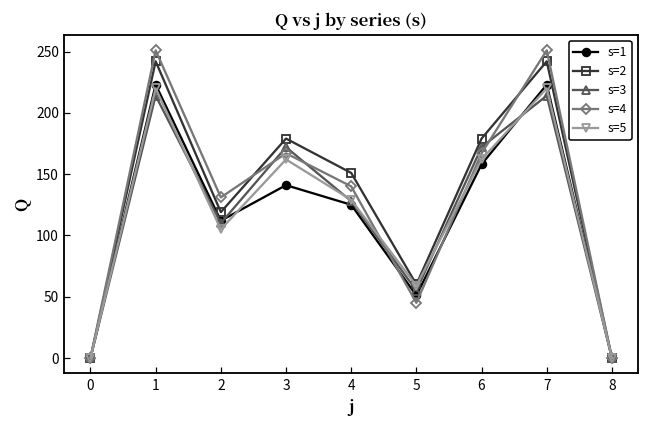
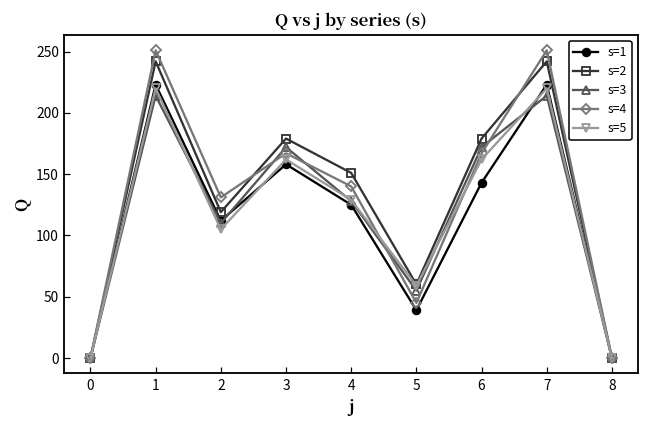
s=1, 3: 141 -> 158
s=1, 5: 51 -> 39
s=1, 6: 158 -> 143
